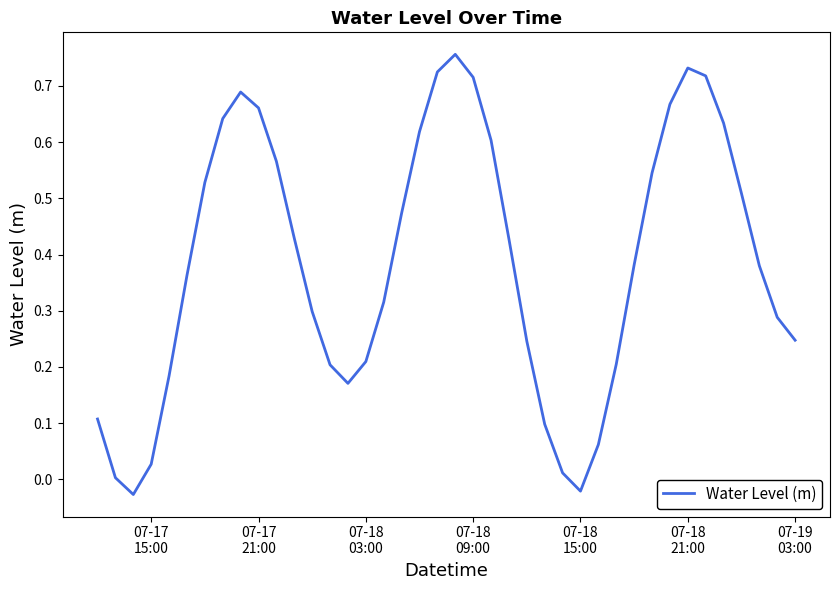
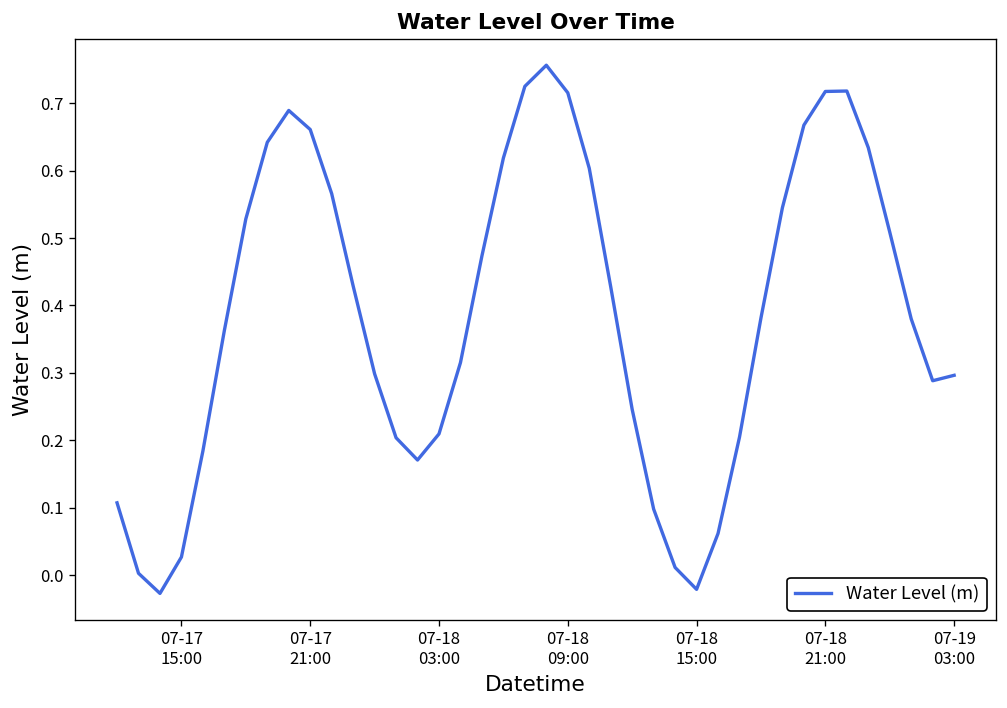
07-18 21:00: 0.73 -> 0.72
07-19 03:00: 0.25 -> 0.30
